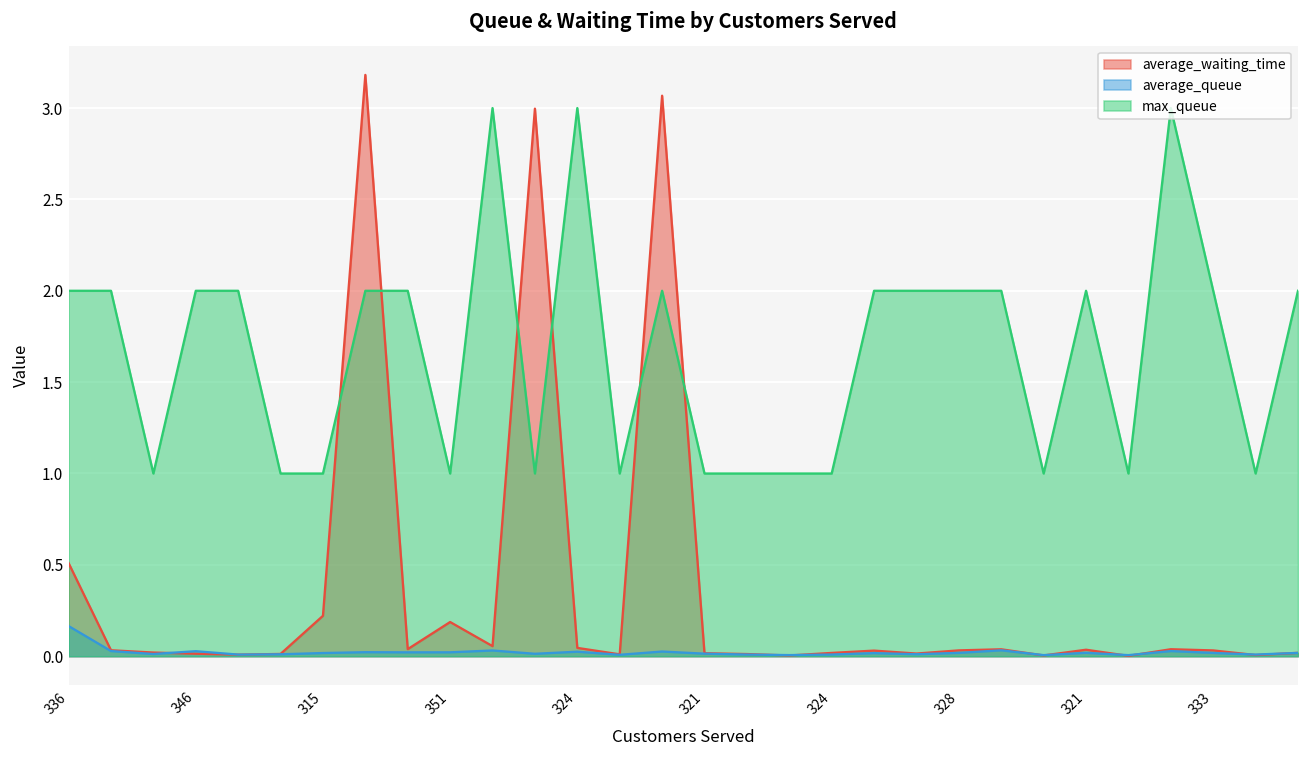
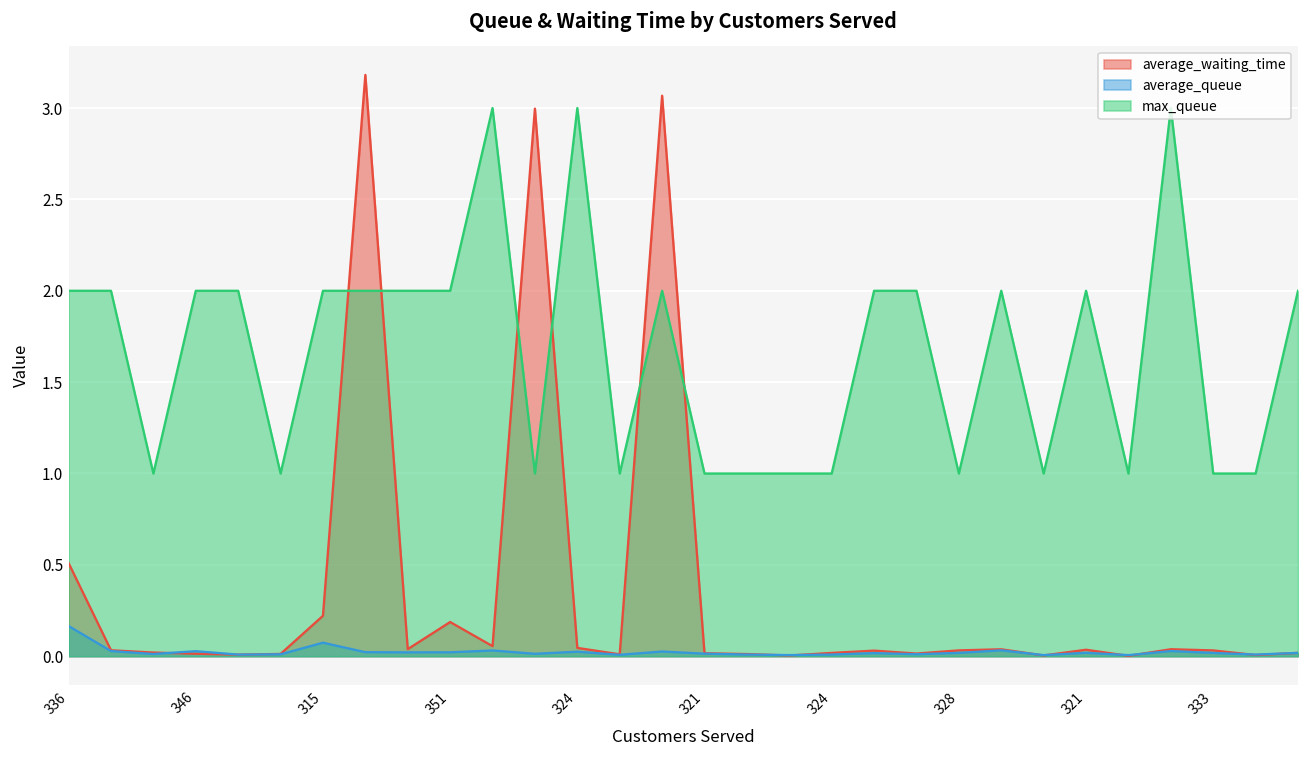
average_queue, 315: 0.02 -> 0.07
max_queue, 315: 1 -> 2
max_queue, 351: 1 -> 2
max_queue, 328: 2 -> 1
max_queue, 333: 2 -> 1
